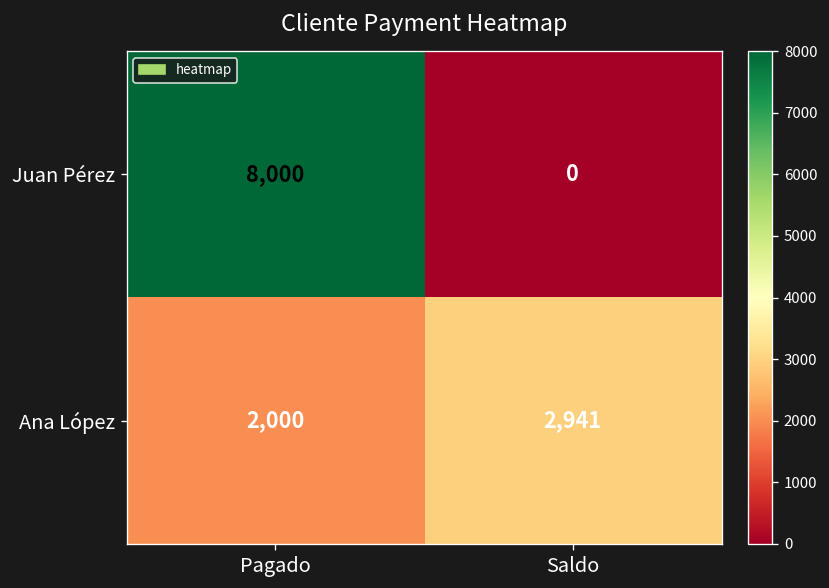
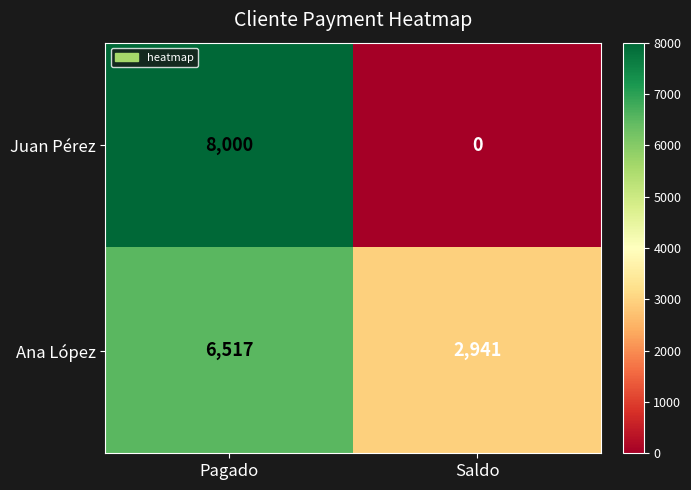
Ana López, Pagado: 2,000 -> 6,517
